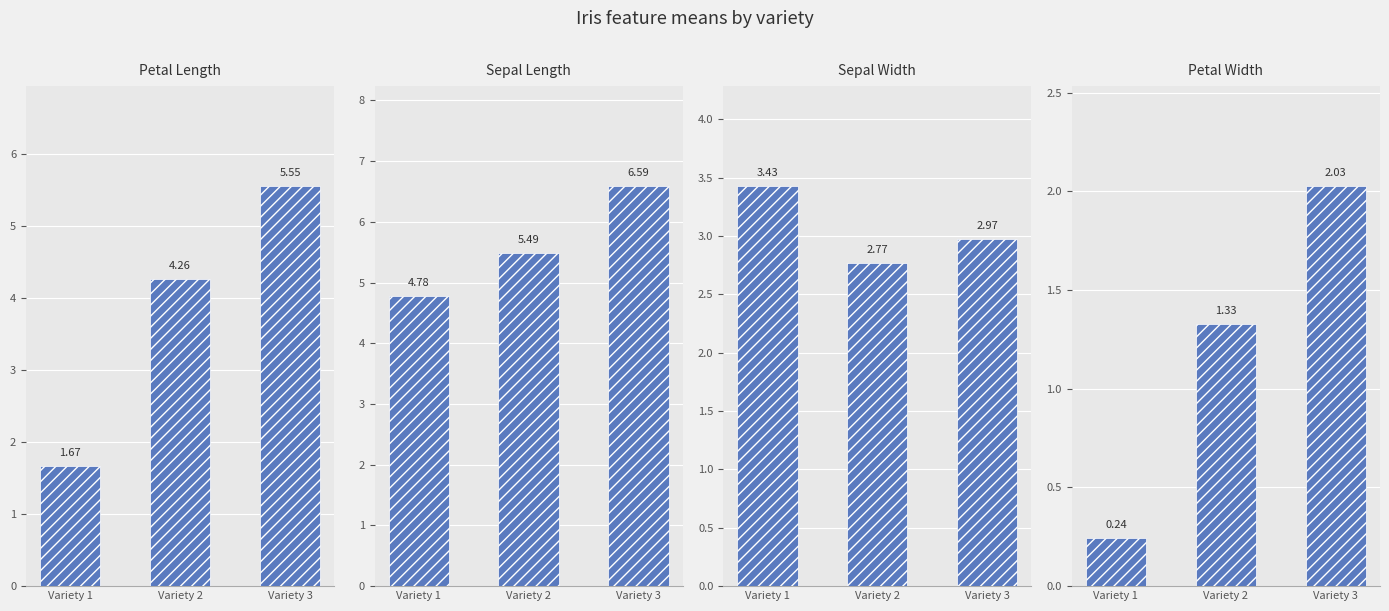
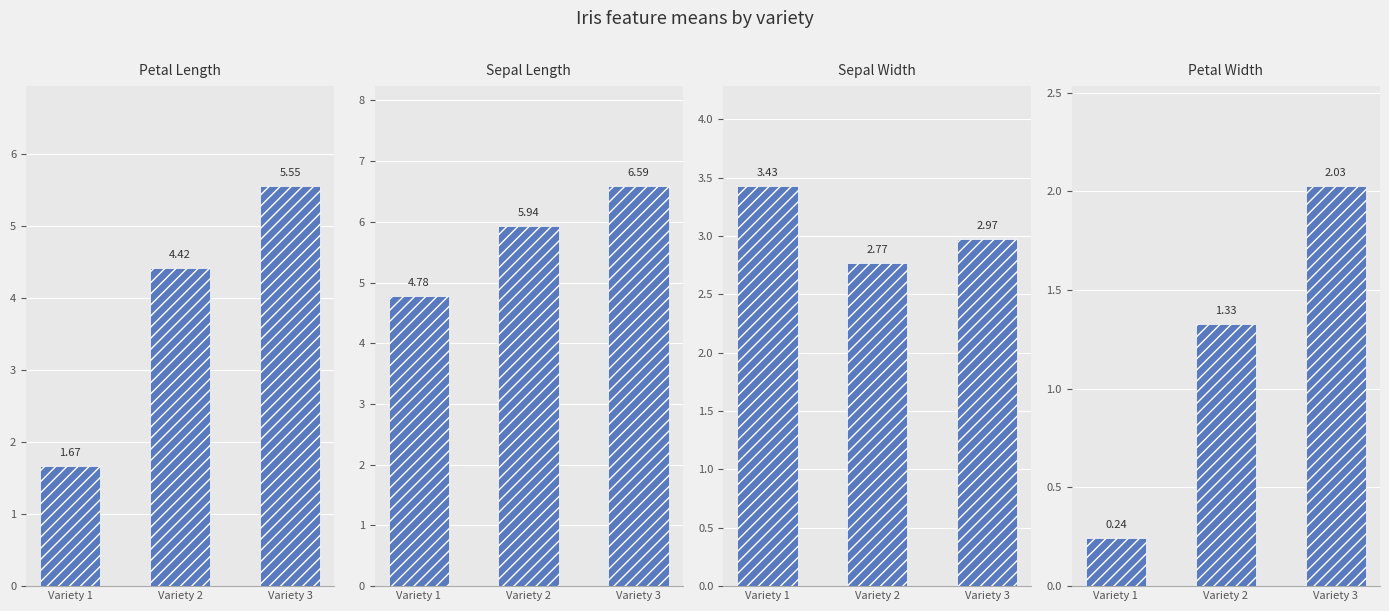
Petal Length, Variety 2: 4.26 -> 4.42
Sepal Length, Variety 2: 5.49 -> 5.94
